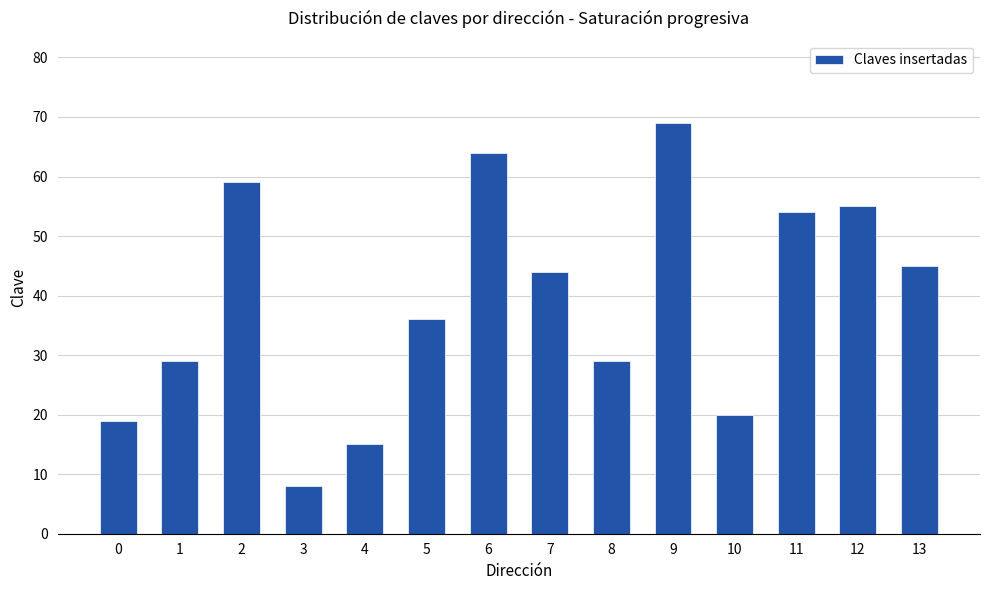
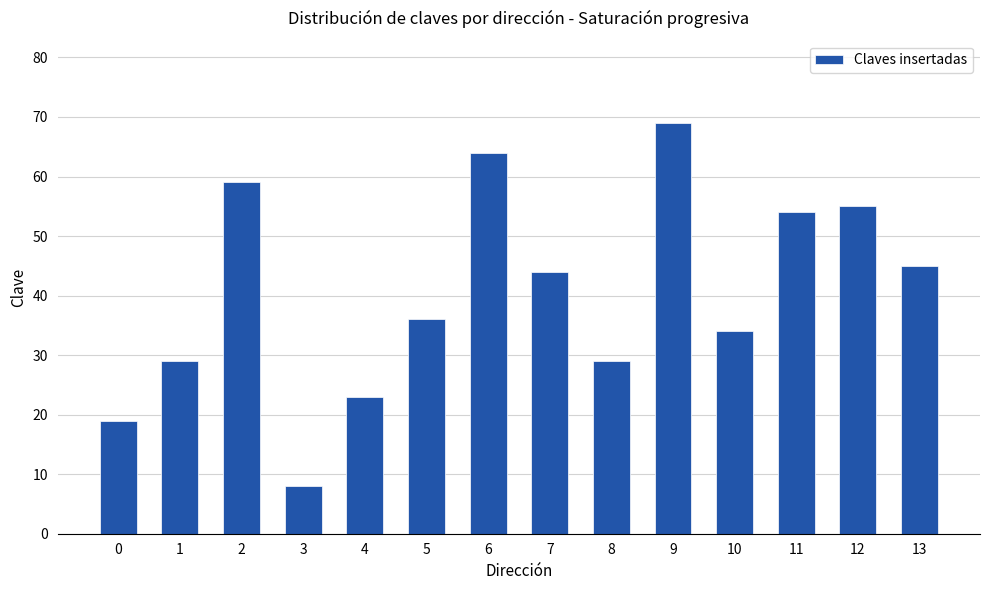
4: 15 -> 23
10: 20 -> 34
